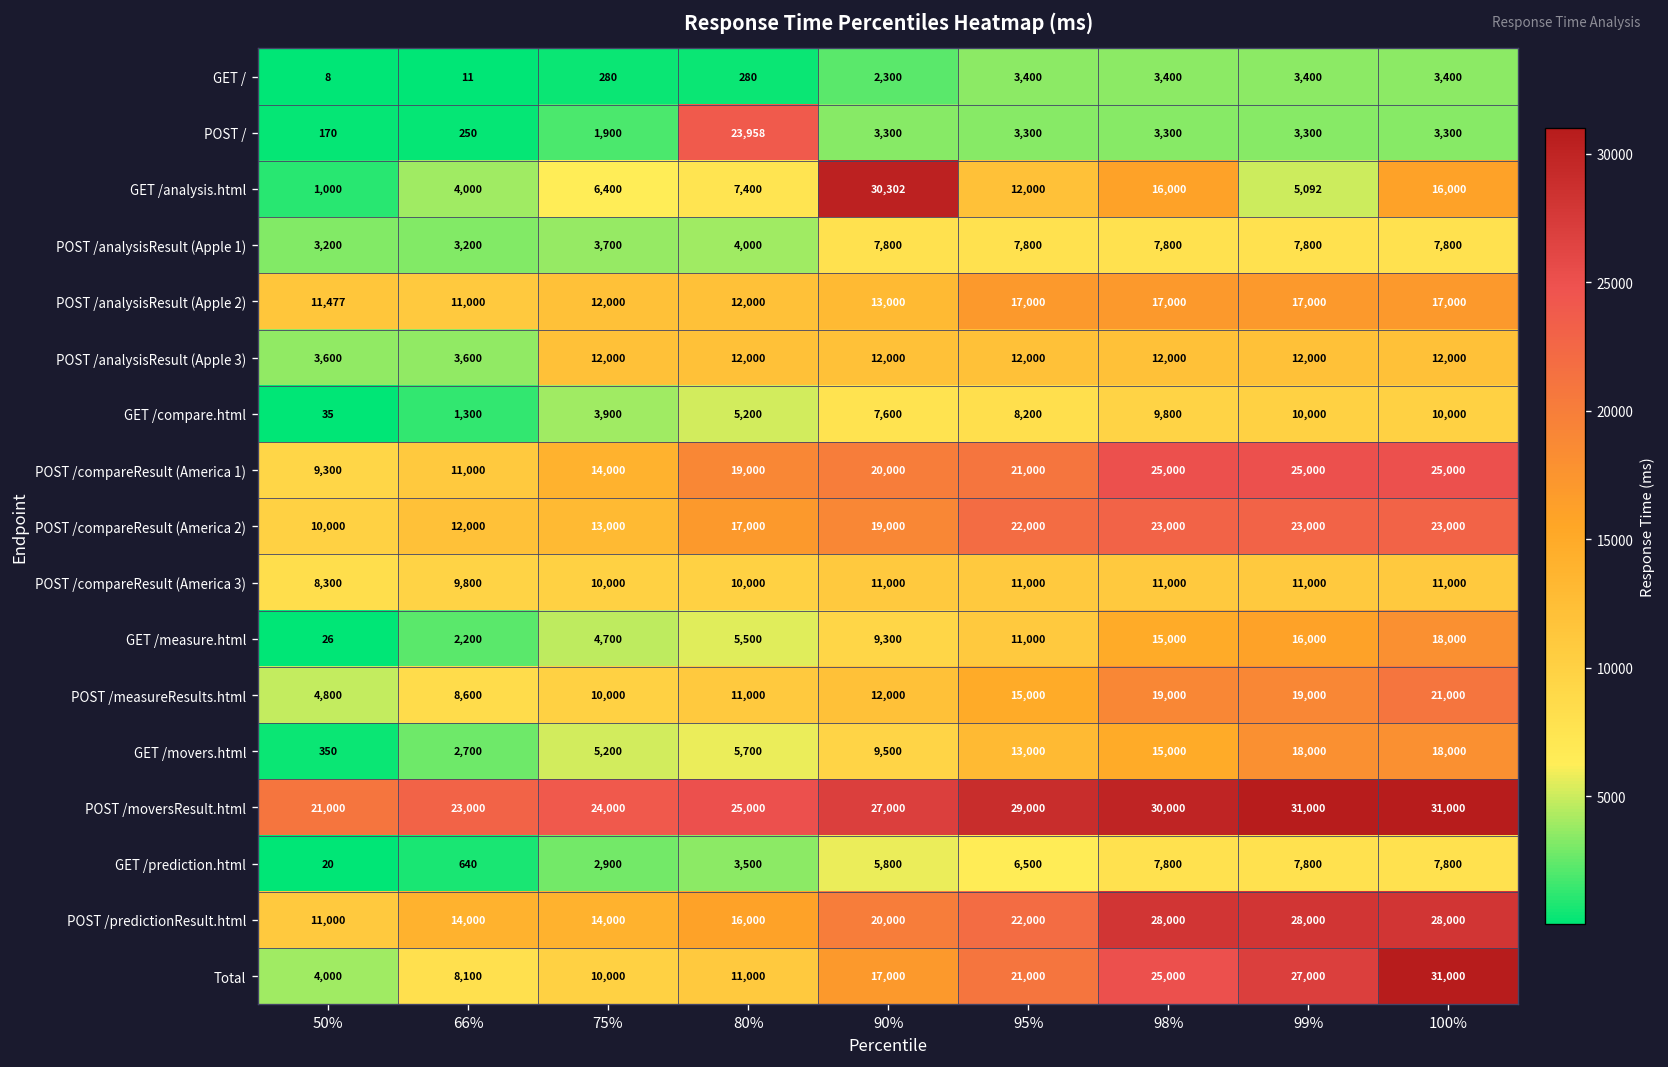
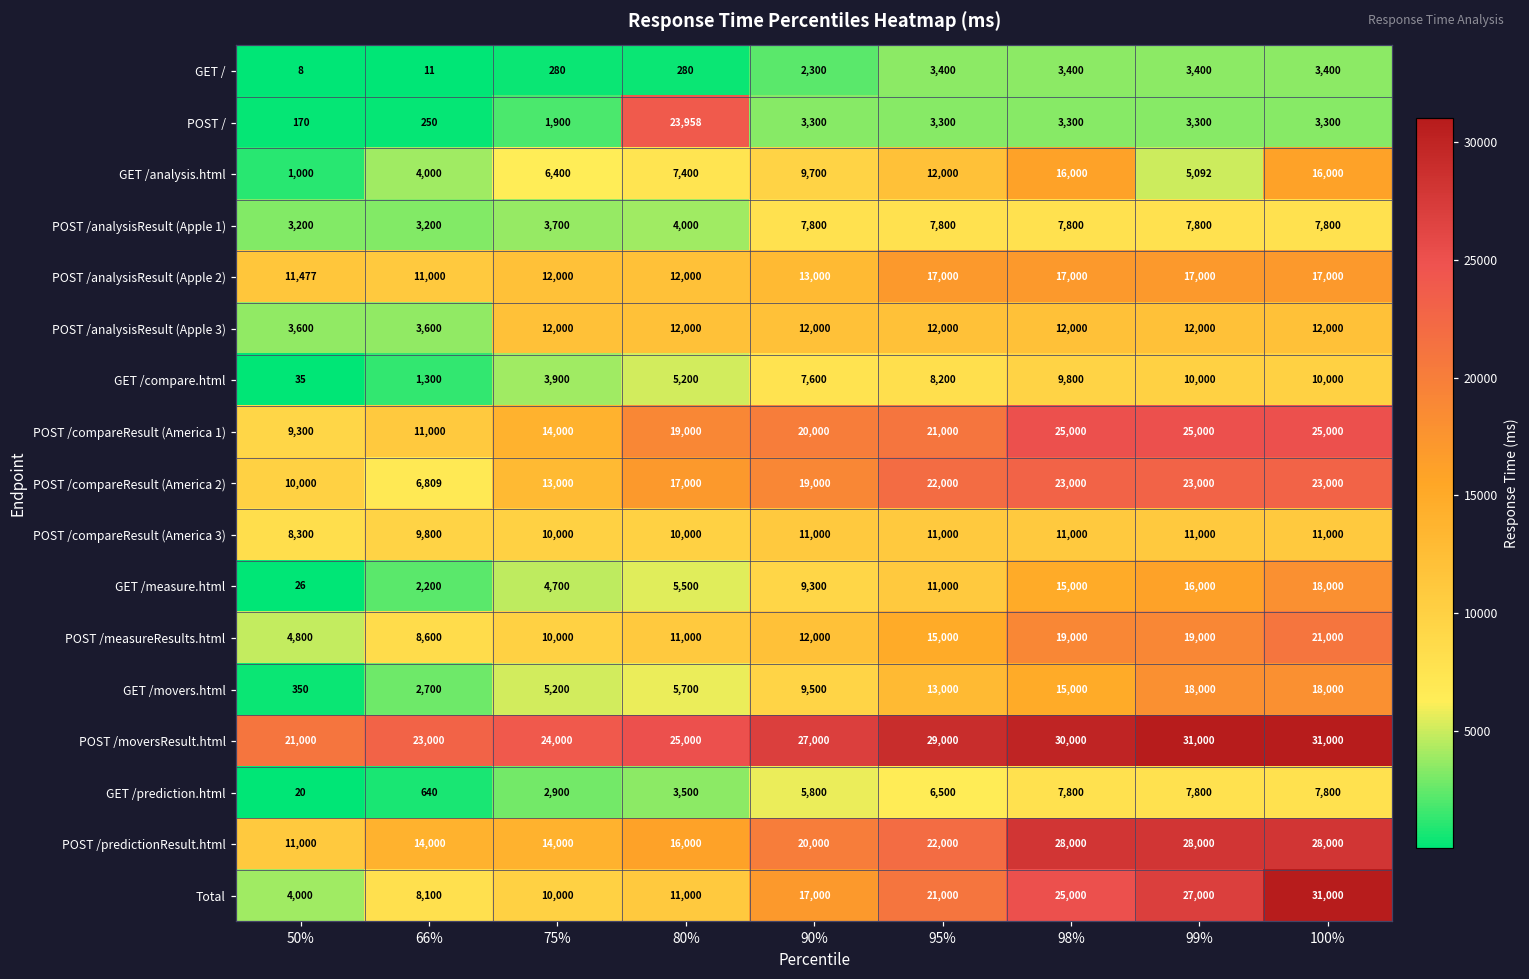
GET /analysis.html, 90%: 30,302 -> 9,700
POST /compareResult (America 2), 66%: 12,000 -> 6,809
